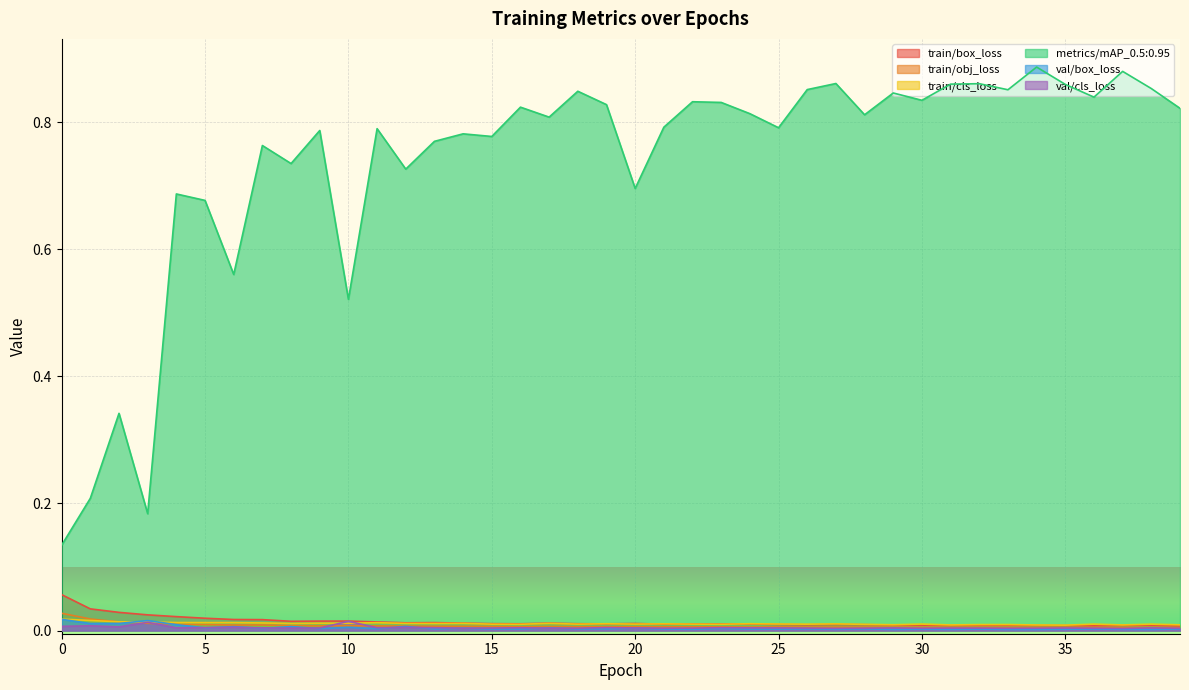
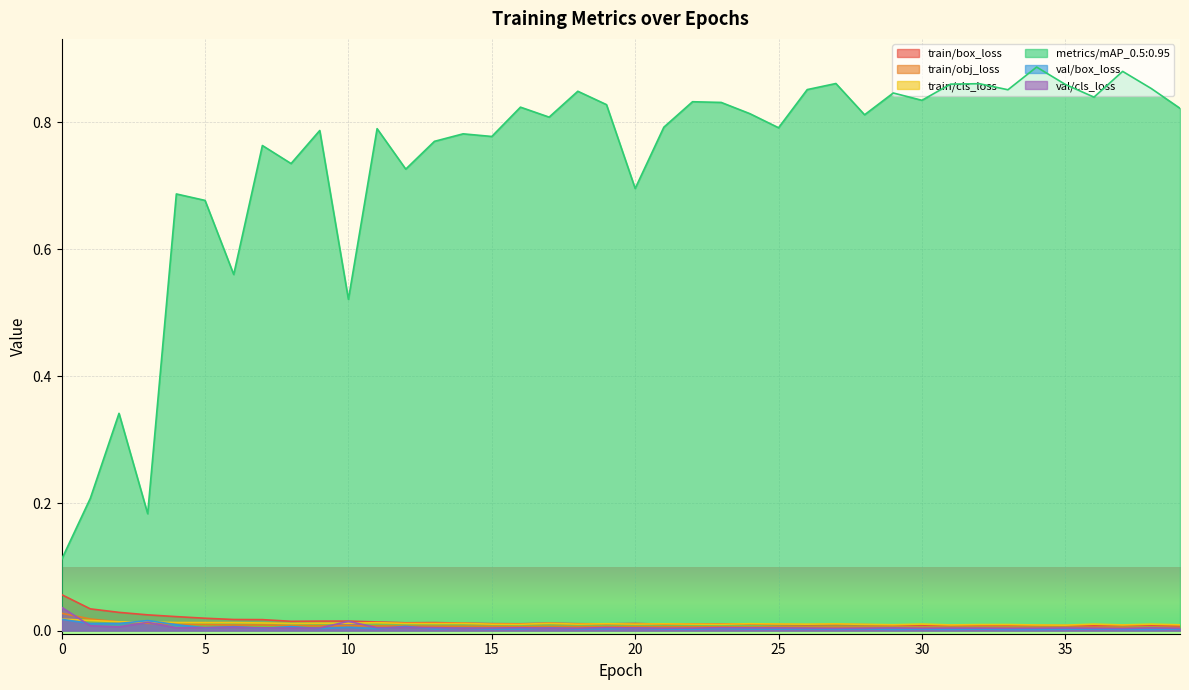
metrics/mAP_0.5:0.95, 0: 0.13 -> 0.11
val/cls_loss, 0: 0.01 -> 0.04
